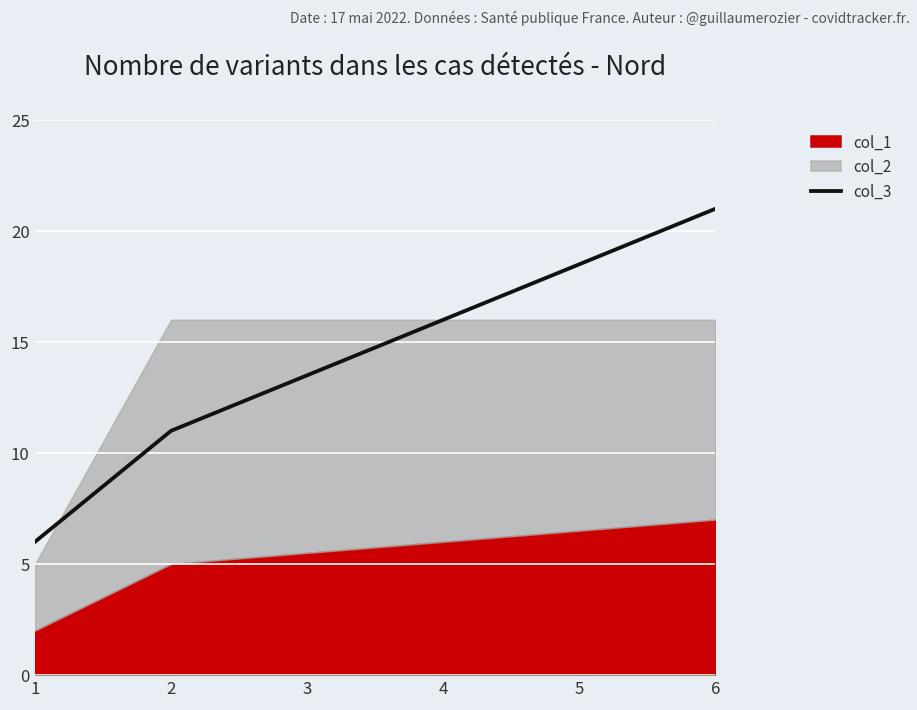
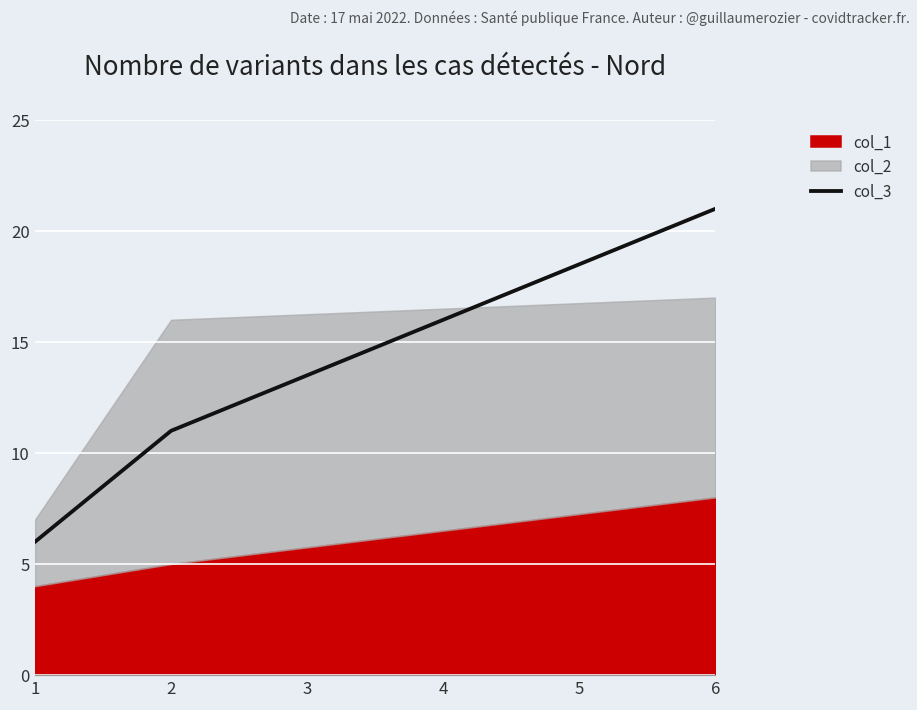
col_1, 1: 2 -> 4
col_1, 6: 7 -> 8
